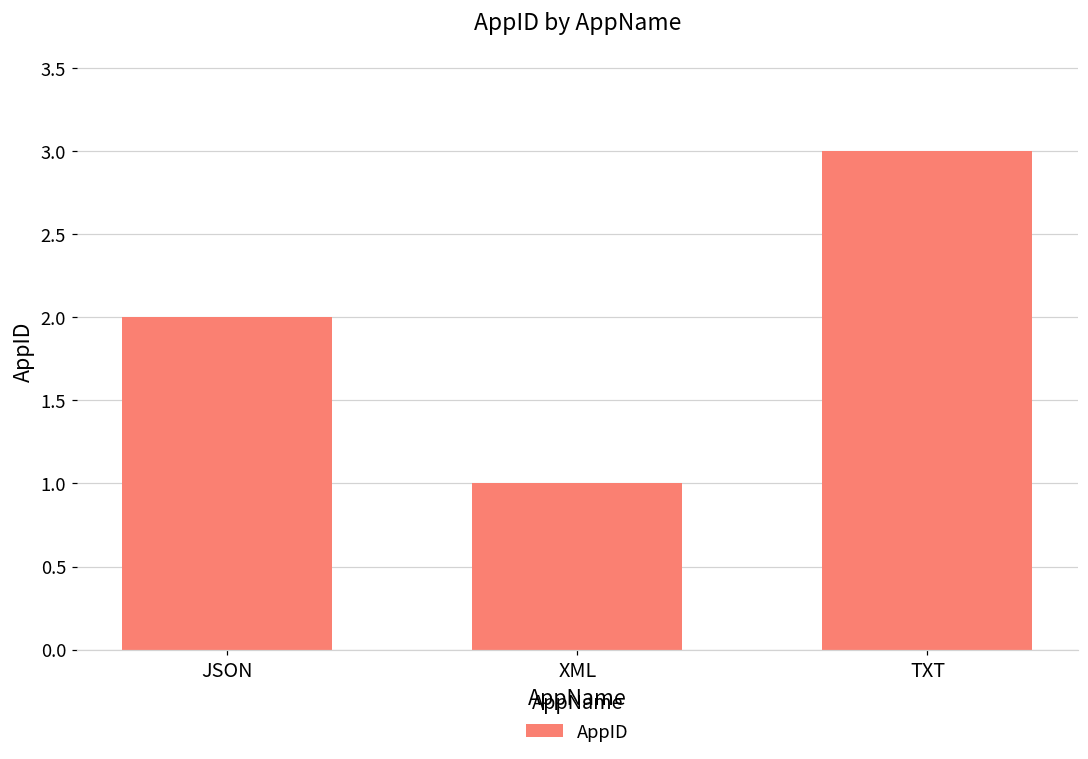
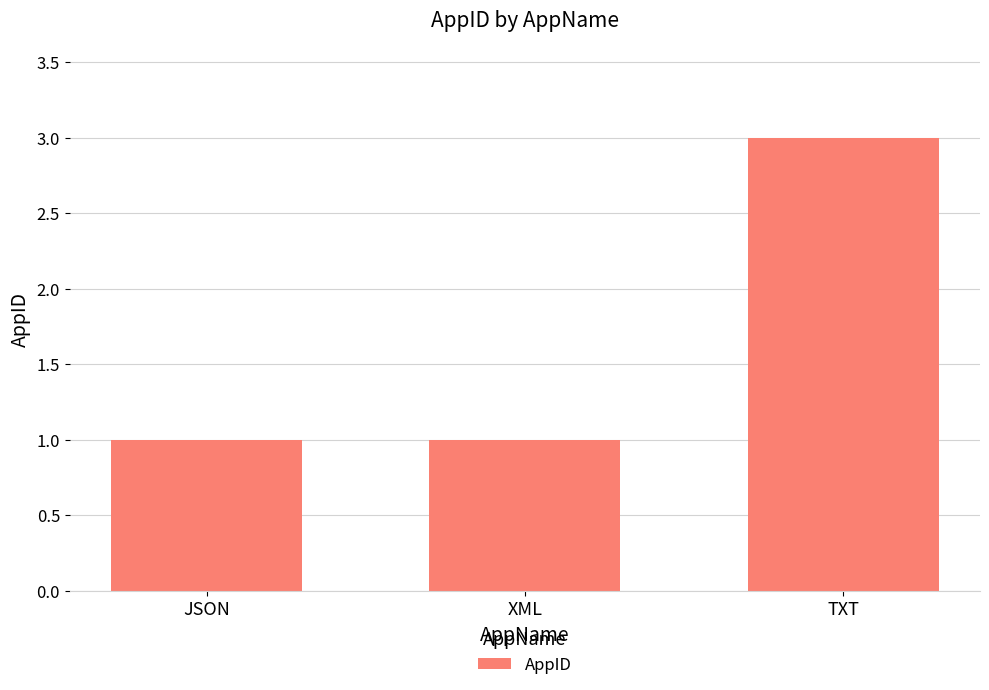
JSON: 2 -> 1
